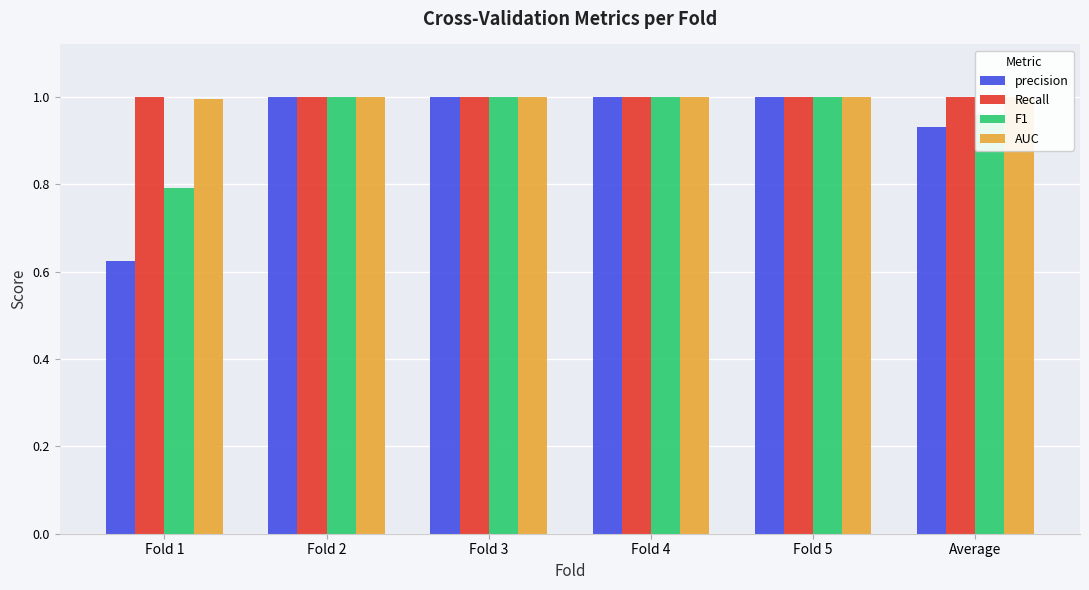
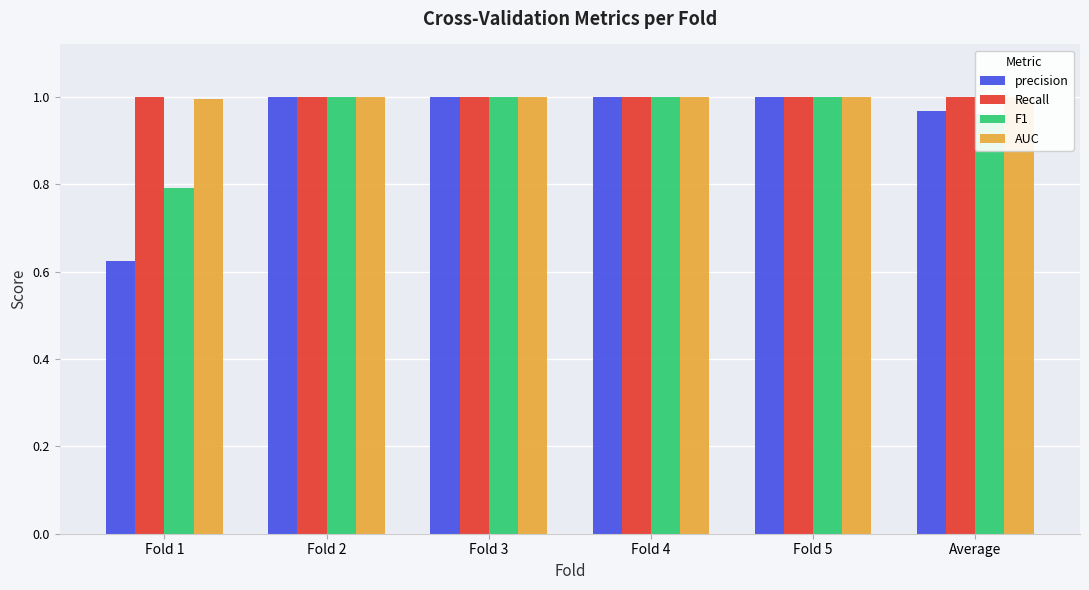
precision, Average: 0.93 -> 0.97
